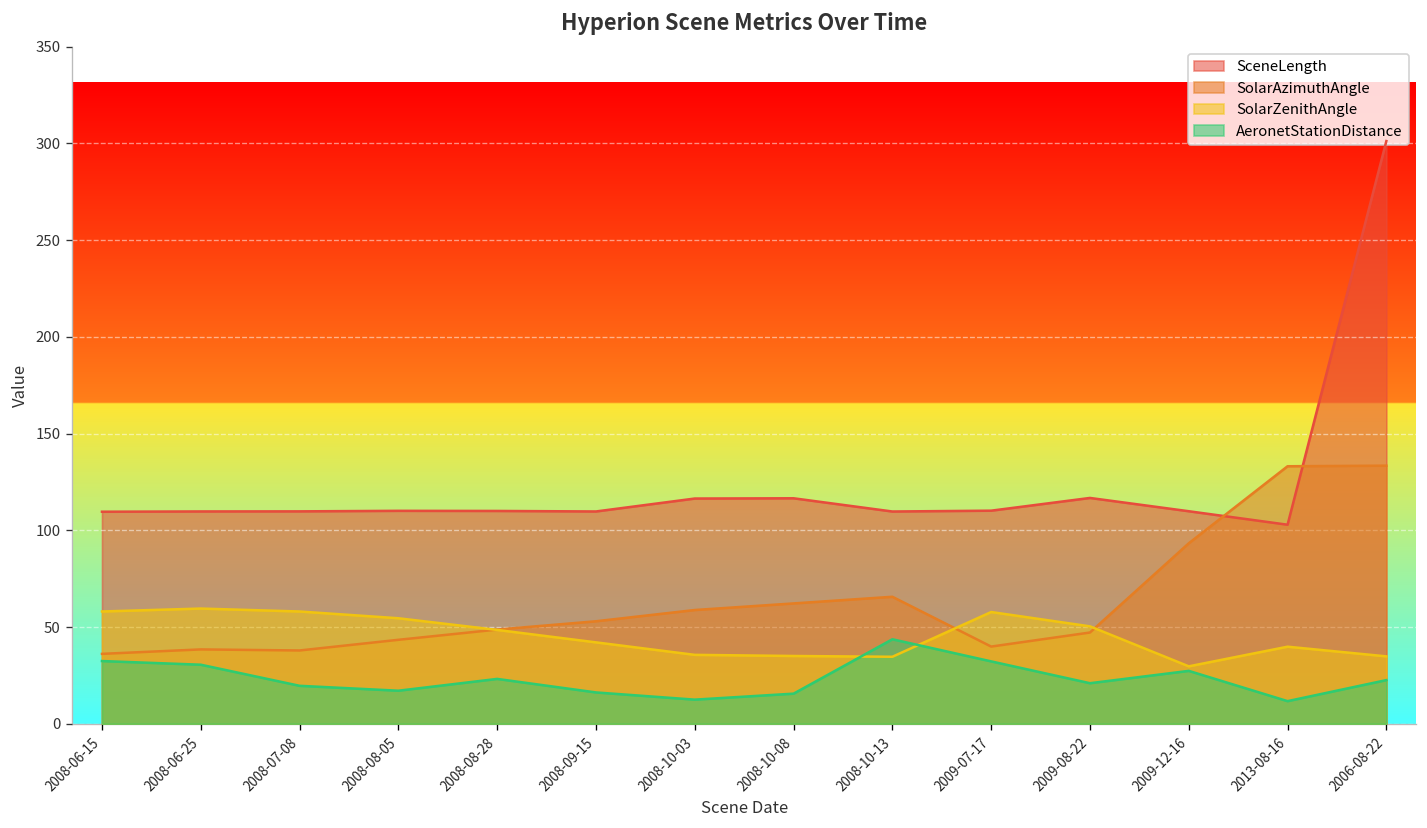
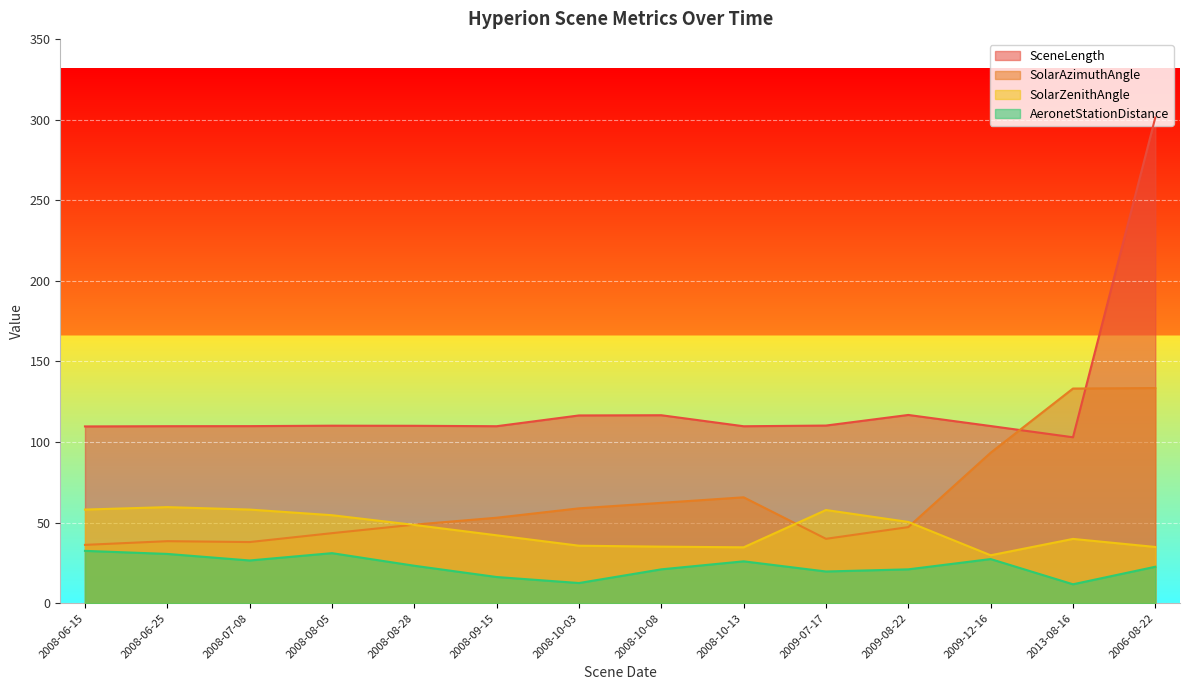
AeronetStationDistance, 2008-07-08: 20 -> 26
AeronetStationDistance, 2008-08-05: 17 -> 31
AeronetStationDistance, 2008-10-08: 16 -> 21
AeronetStationDistance, 2008-10-13: 44 -> 26
AeronetStationDistance, 2009-07-17: 32 -> 20
